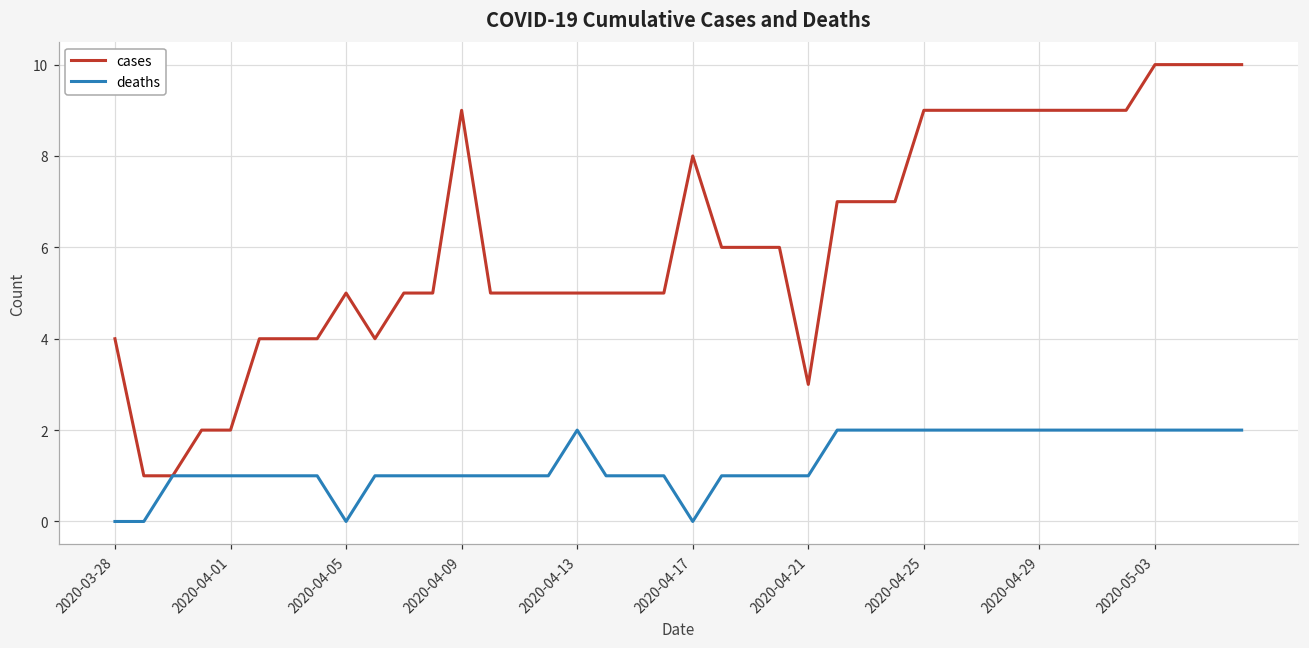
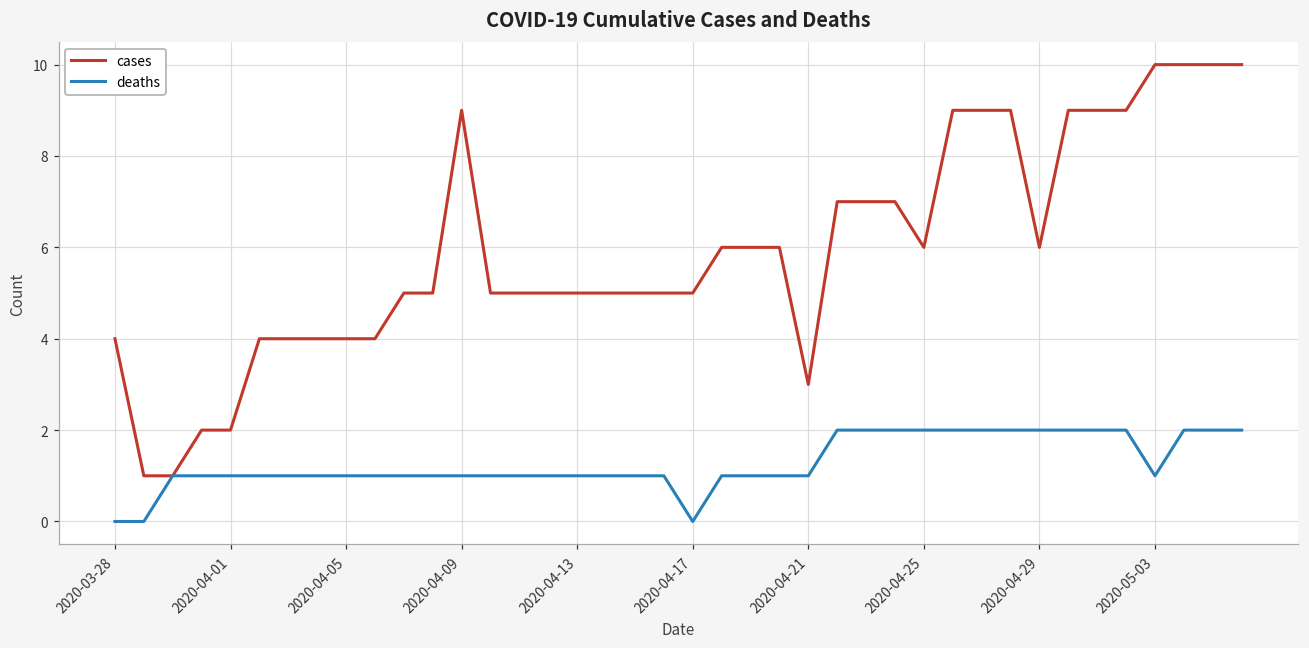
cases, 2020-04-05: 5 -> 4
deaths, 2020-04-05: 0 -> 1
deaths, 2020-04-13: 2 -> 1
cases, 2020-04-17: 8 -> 5
cases, 2020-04-25: 9 -> 6
cases, 2020-04-29: 9 -> 6
deaths, 2020-05-03: 2 -> 1
